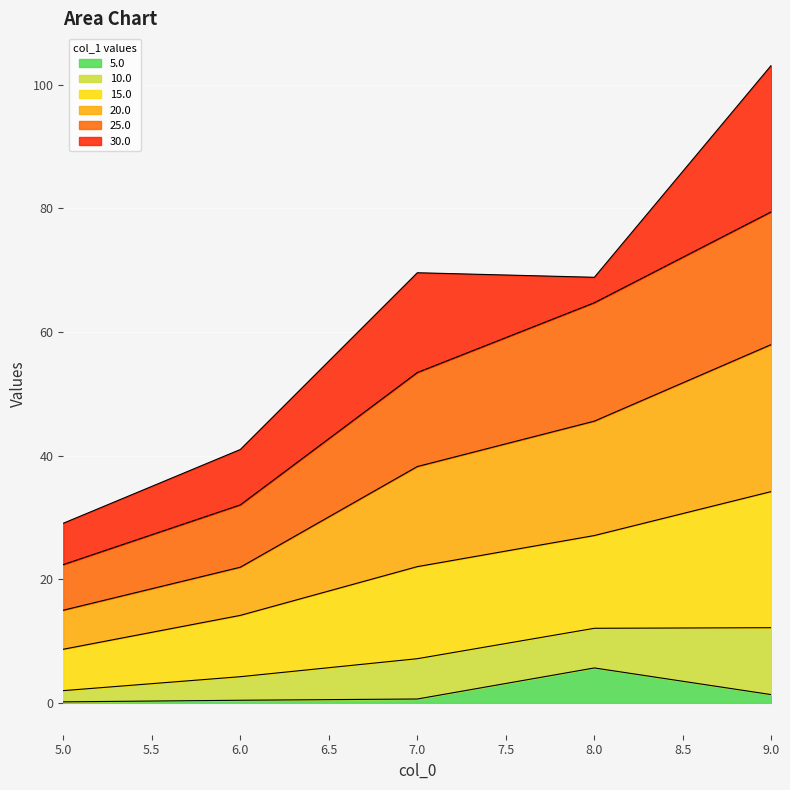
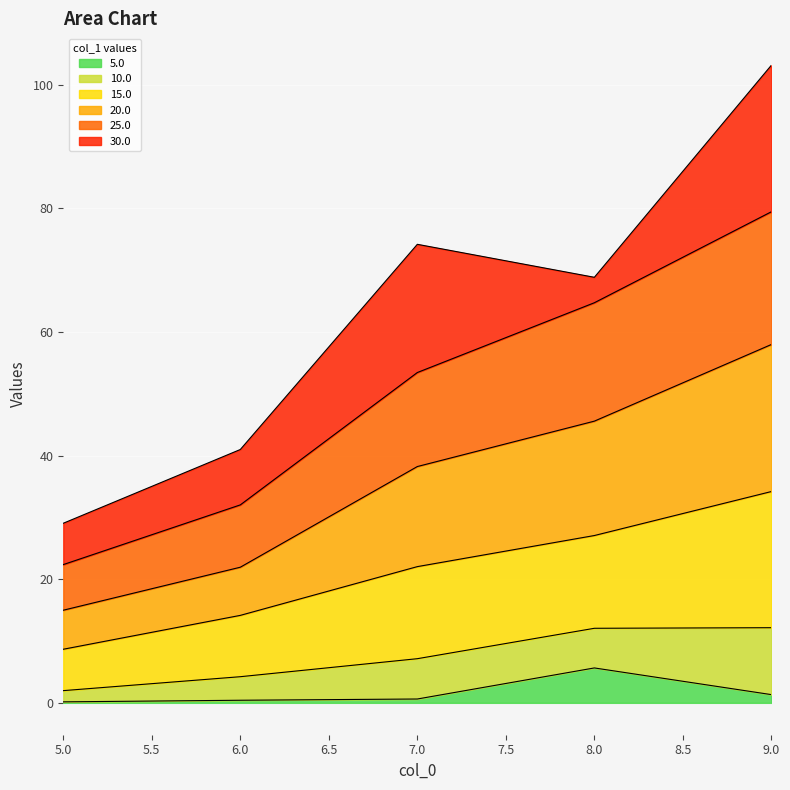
30.0, 7.0: 16 -> 21
